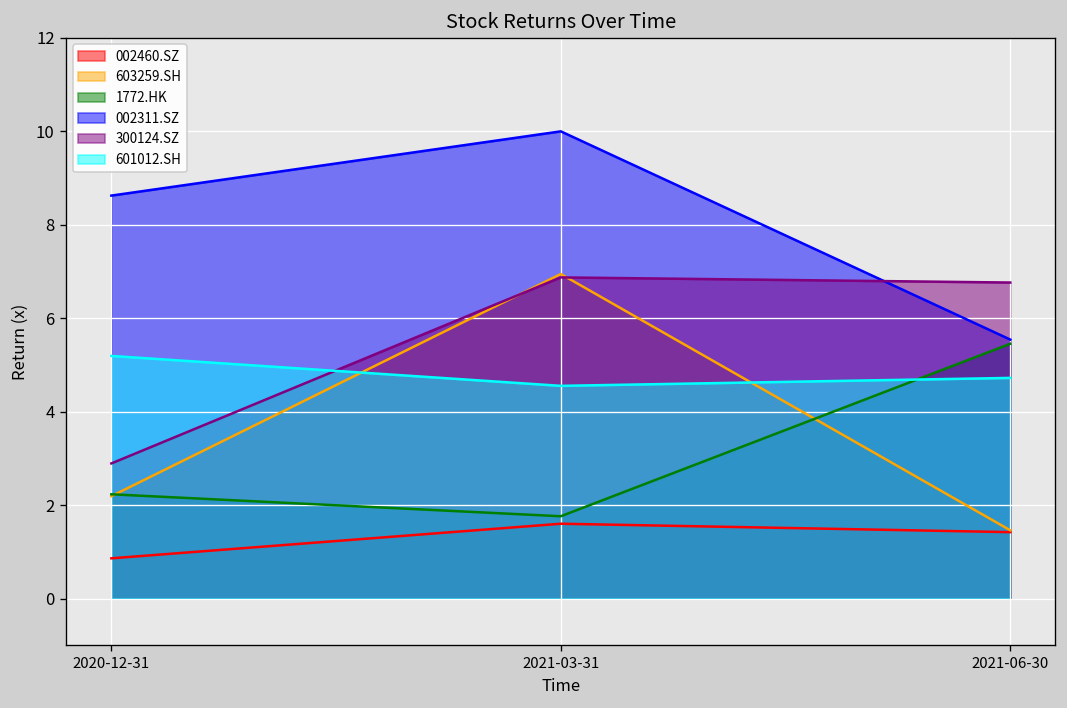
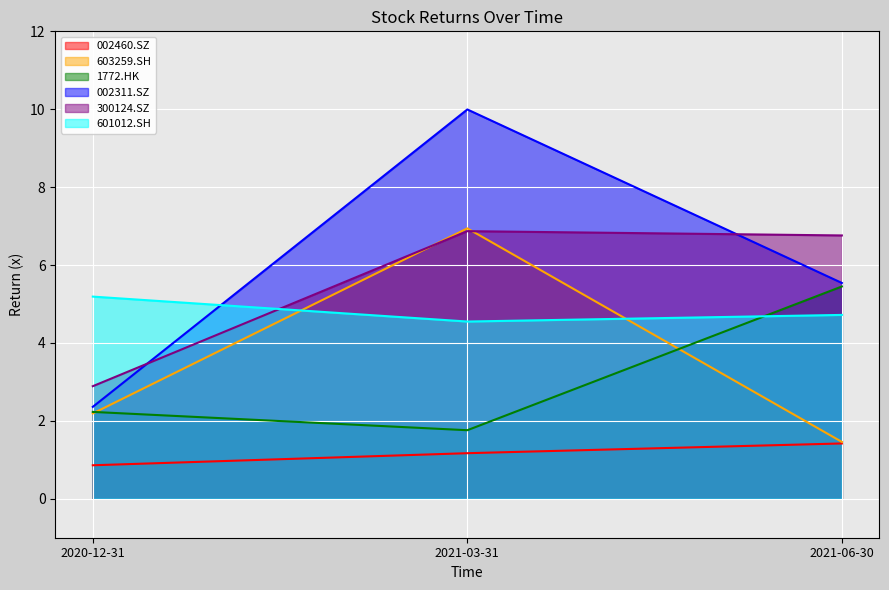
002311.SZ, 2020-12-31: 8.6 -> 2.4
002460.SZ, 2021-03-31: 1.6 -> 1.2
